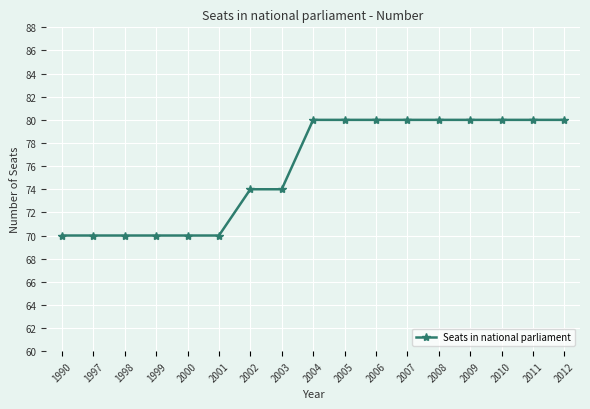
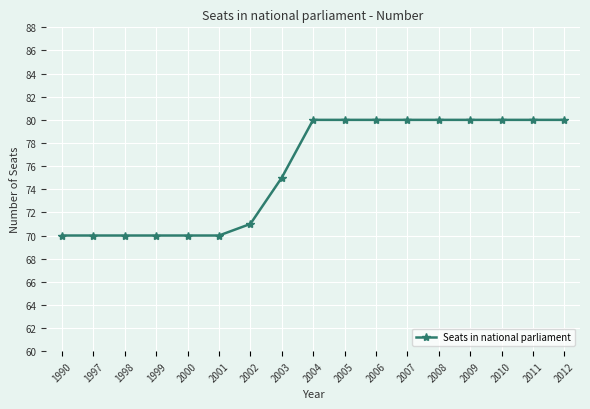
2002: 74 -> 71
2003: 74 -> 75
